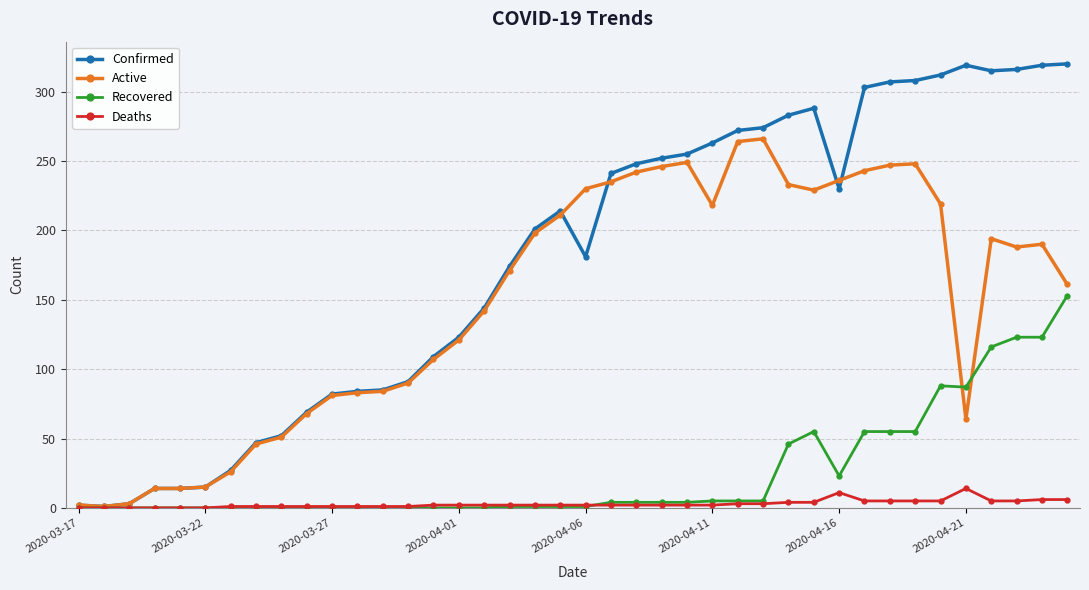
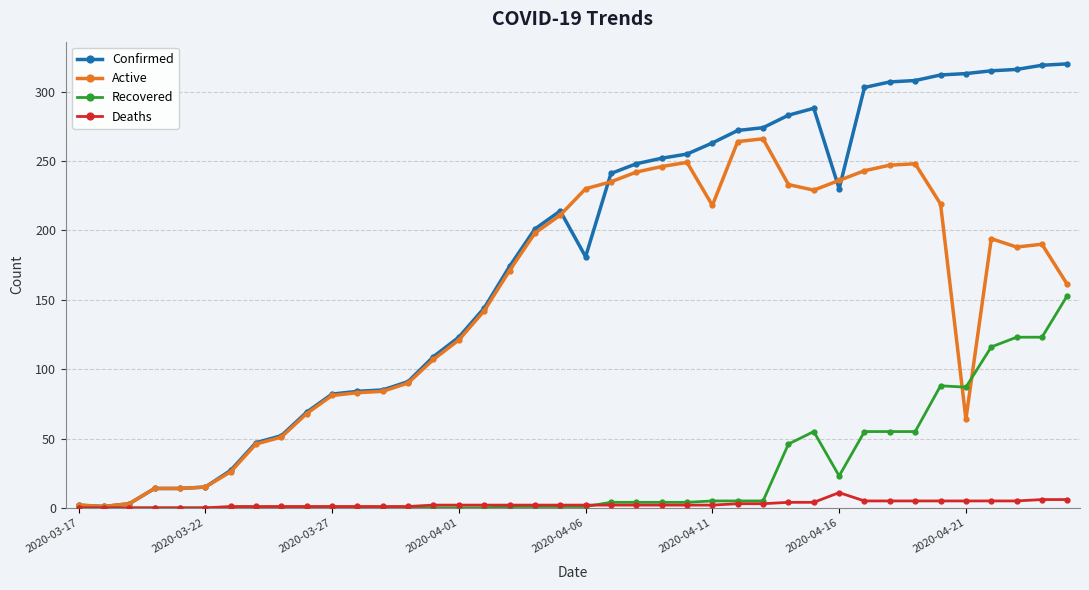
Confirmed, 2020-04-21: 319 -> 313
Deaths, 2020-04-21: 14 -> 5
